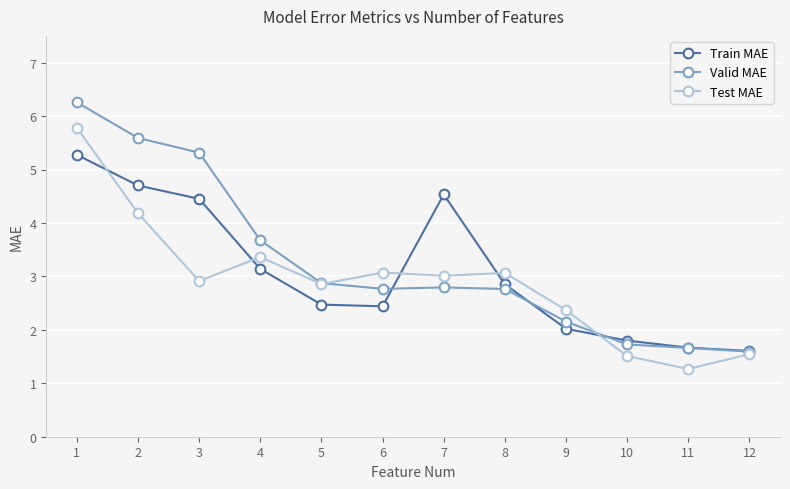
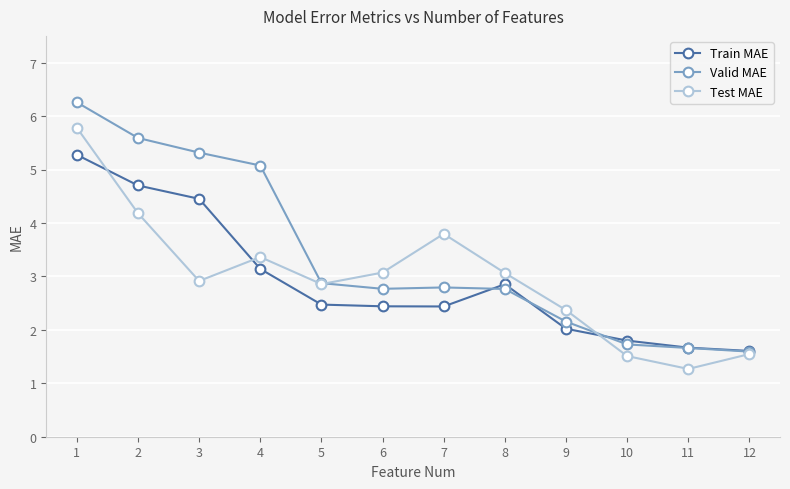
Valid MAE, 4: 3.7 -> 5.1
Train MAE, 7: 4.5 -> 2.4
Test MAE, 7: 3.0 -> 3.8
